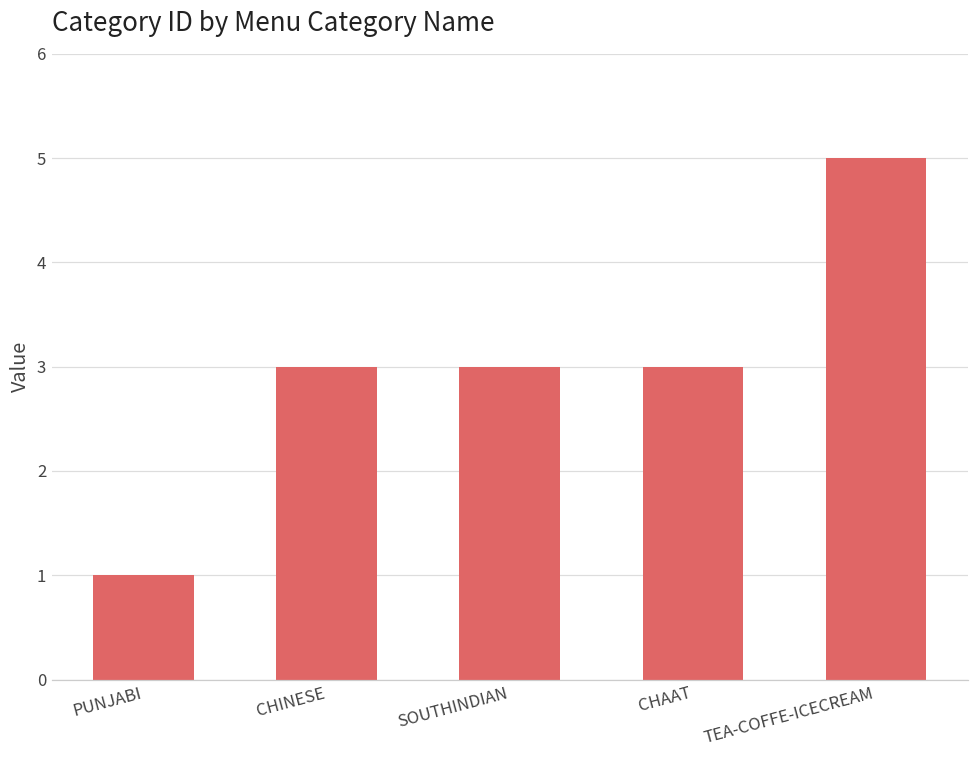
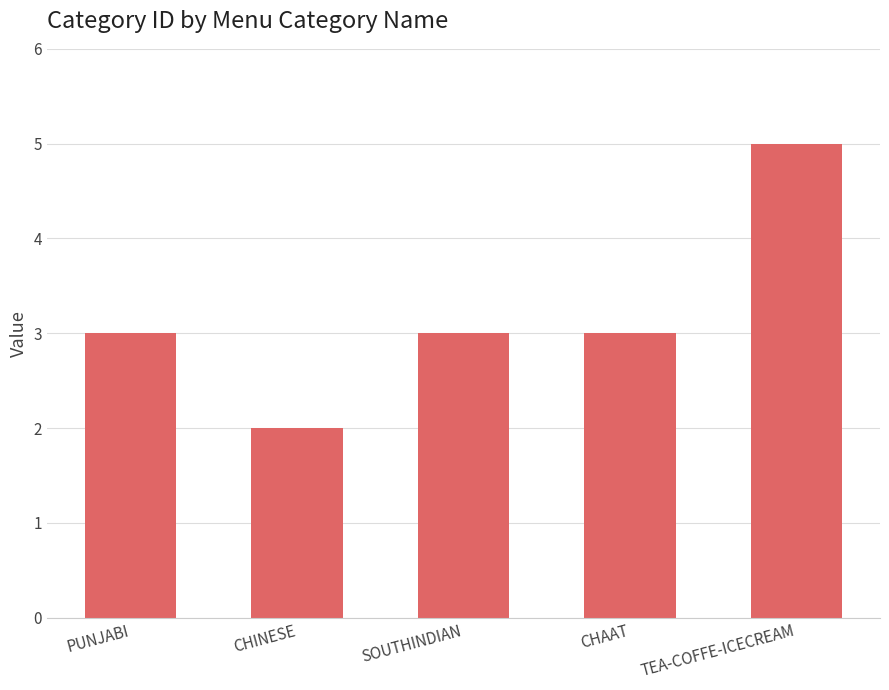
PUNJABI: 1 -> 3
CHINESE: 3 -> 2
